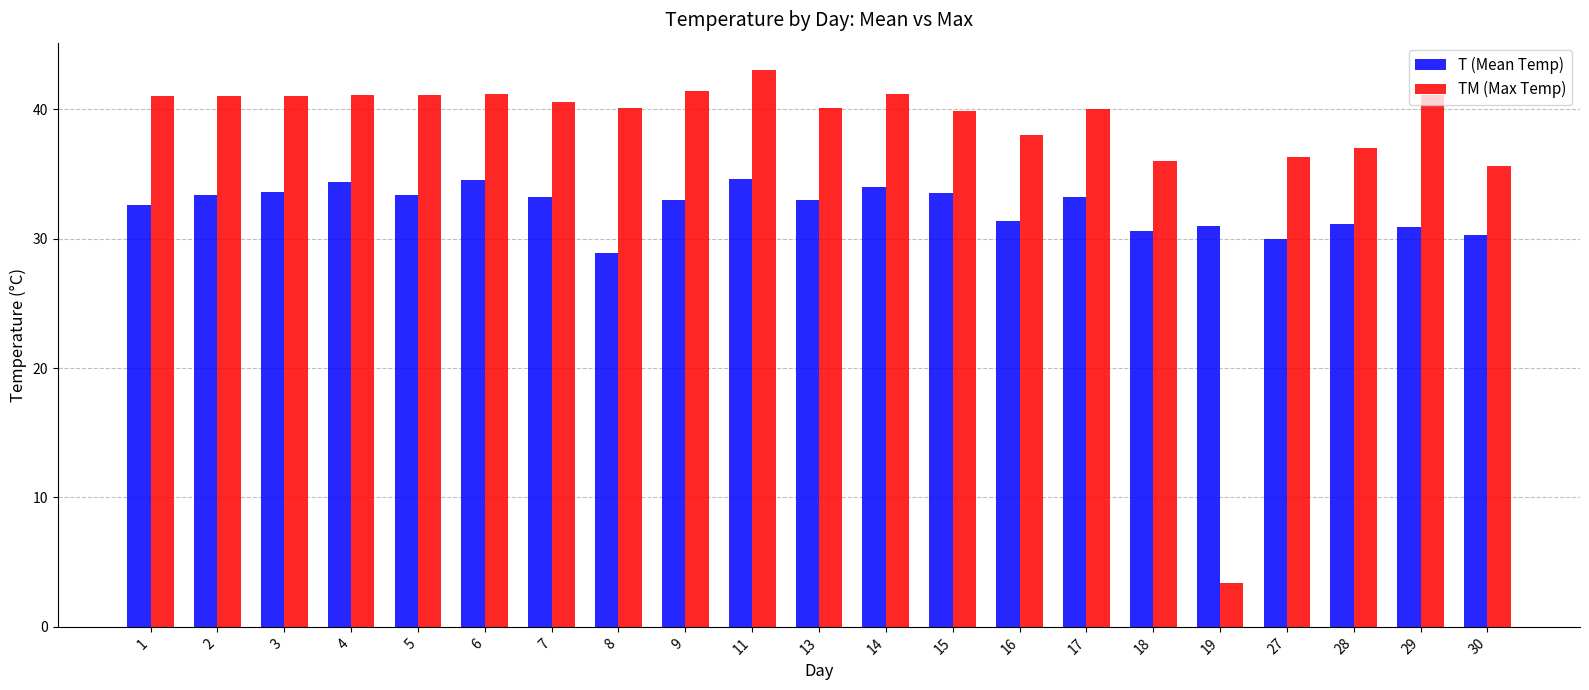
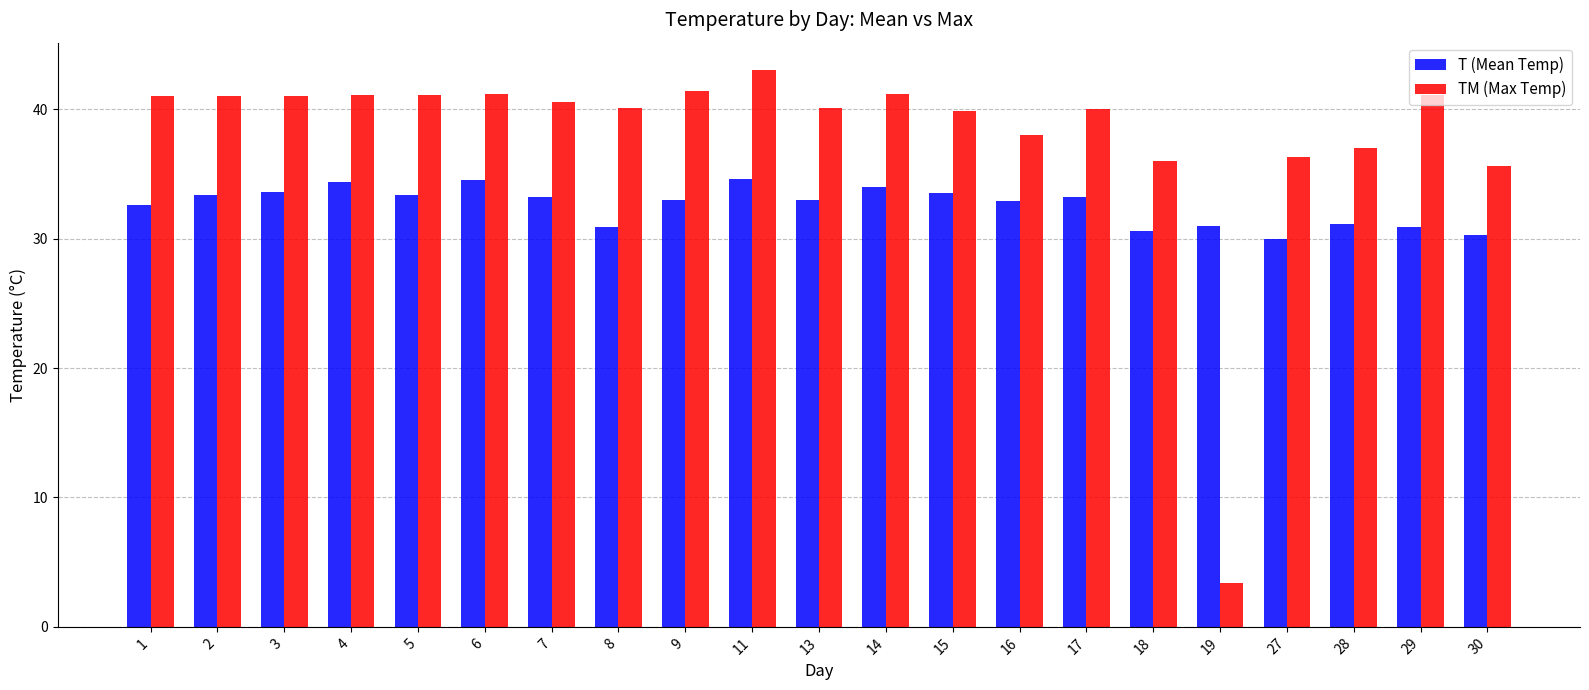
T (Mean Temp), 8: 28.9 -> 30.9
T (Mean Temp), 16: 31.4 -> 32.9
